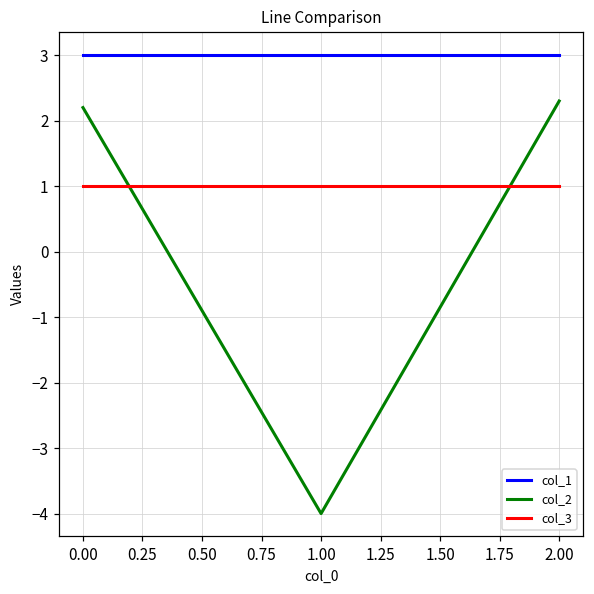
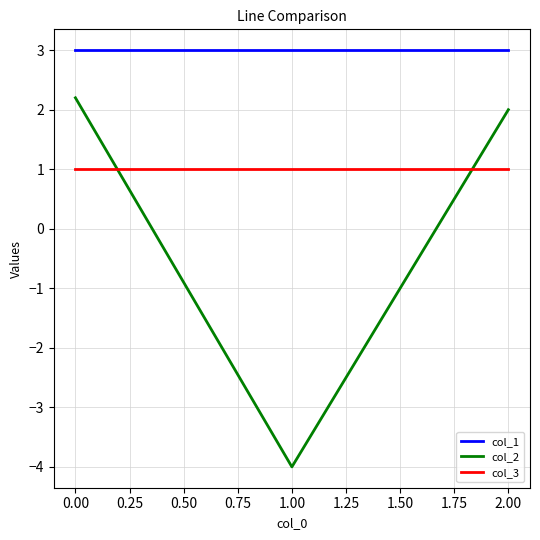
col_2, 2.00: 2.3 -> 2.0
